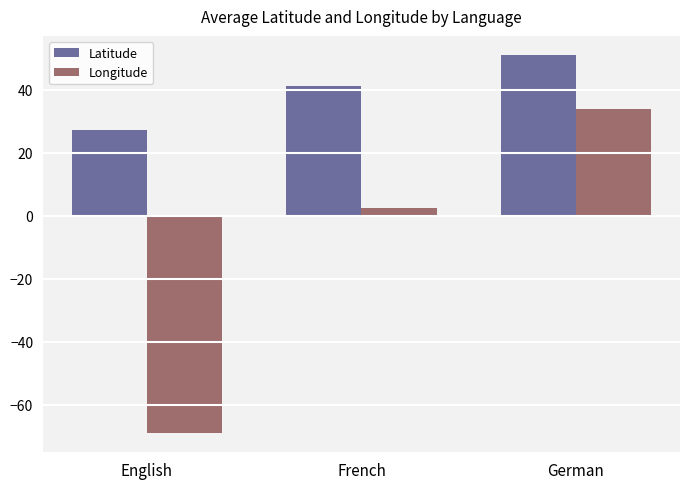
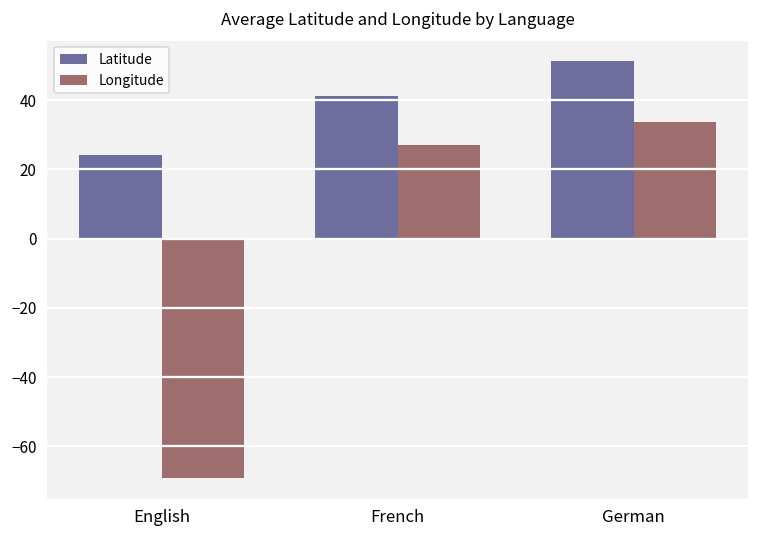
Latitude, English: 27 -> 24
Longitude, French: 2 -> 27
